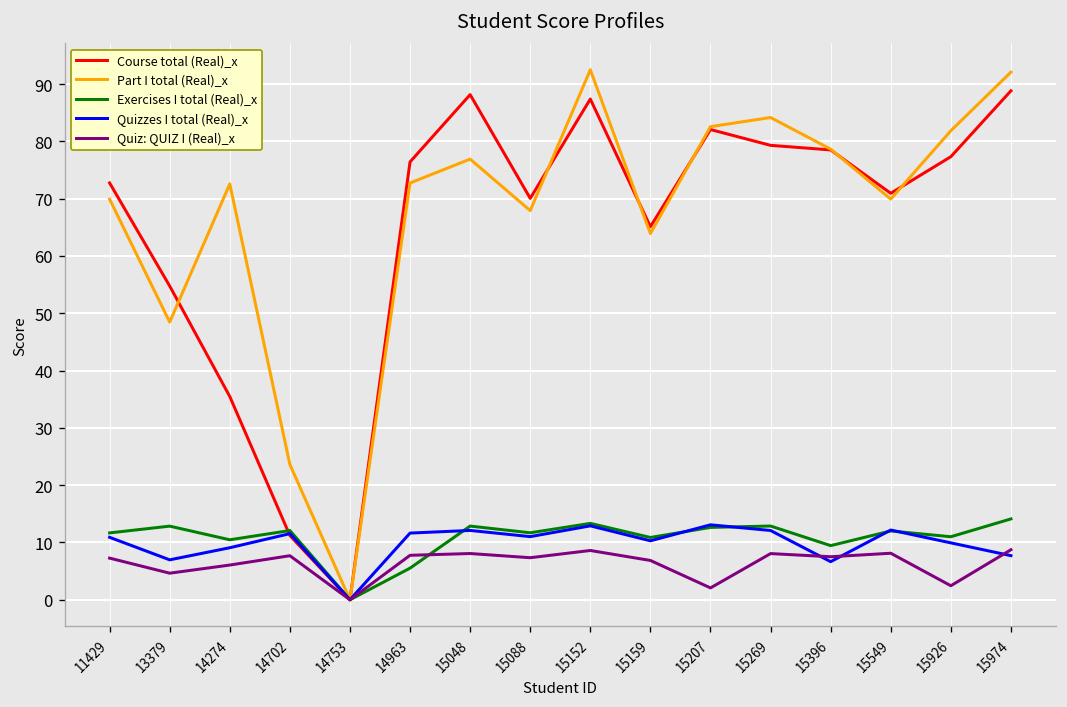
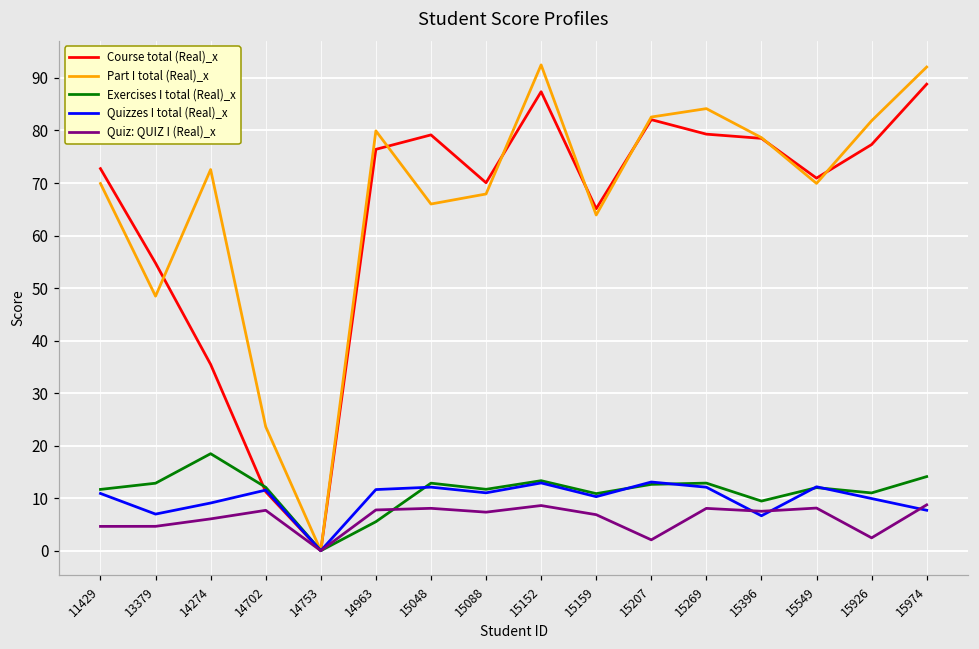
Quiz: QUIZ I (Real)_x, 11429: 7 -> 5
Exercises I total (Real)_x, 14274: 10 -> 18
Part I total (Real)_x, 14963: 73 -> 80
Course total (Real)_x, 15048: 88 -> 79
Part I total (Real)_x, 15048: 77 -> 66
